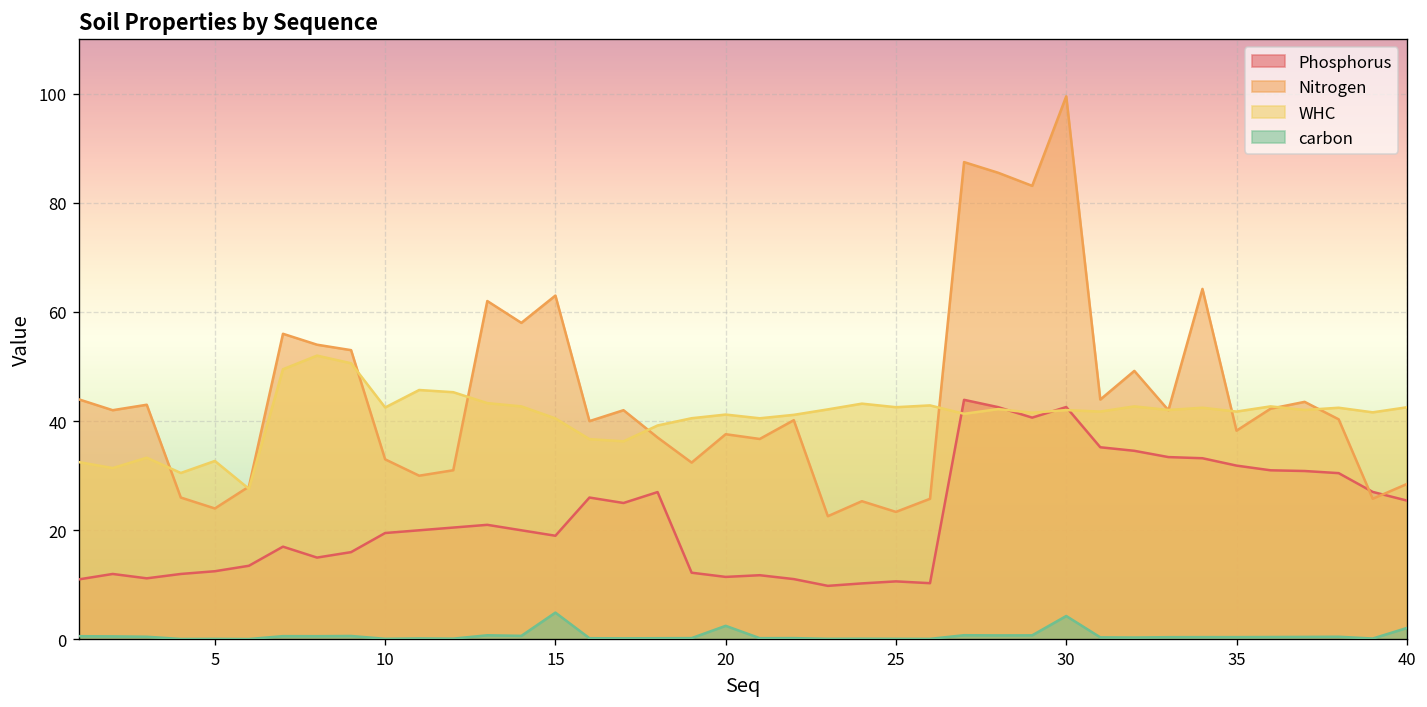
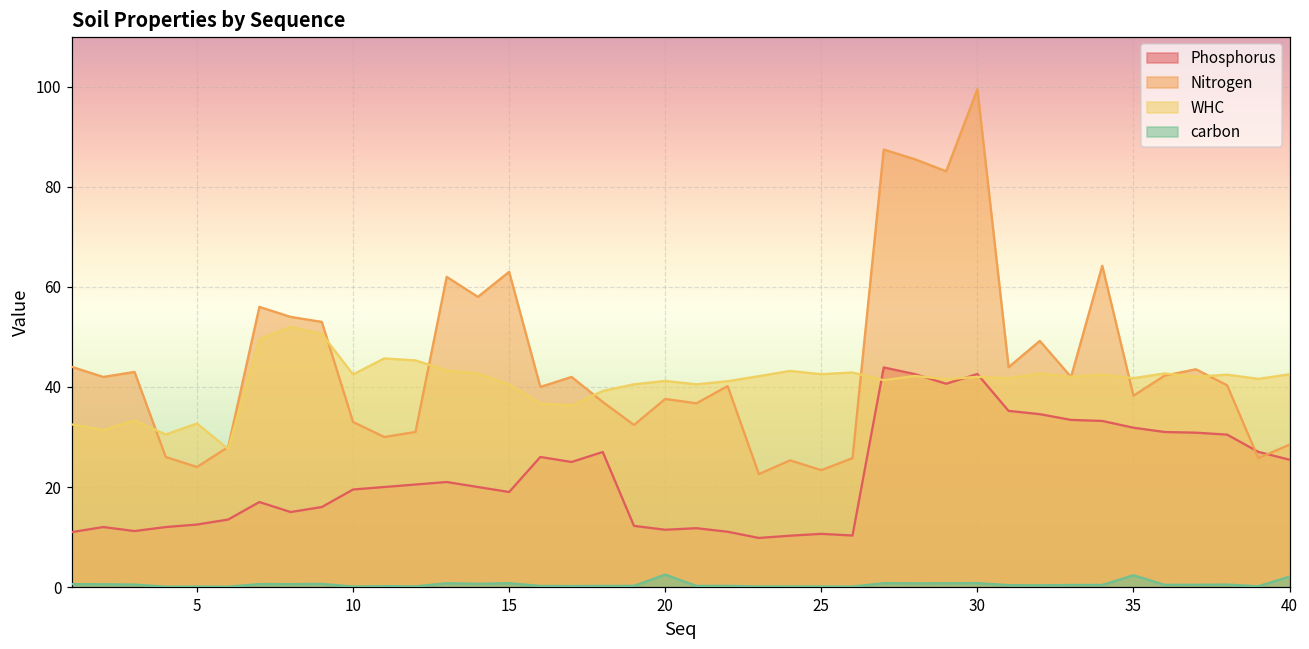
carbon, 15: 5 -> 1
carbon, 30: 4 -> 1
carbon, 35: 0 -> 2
